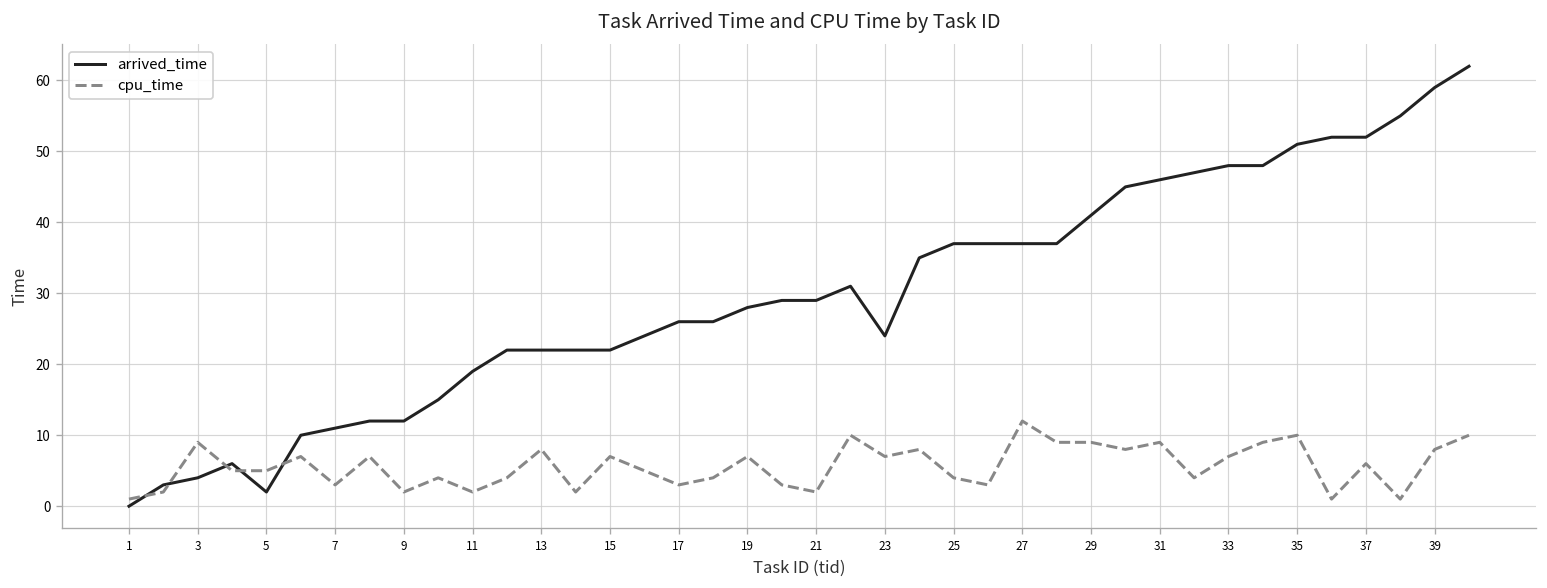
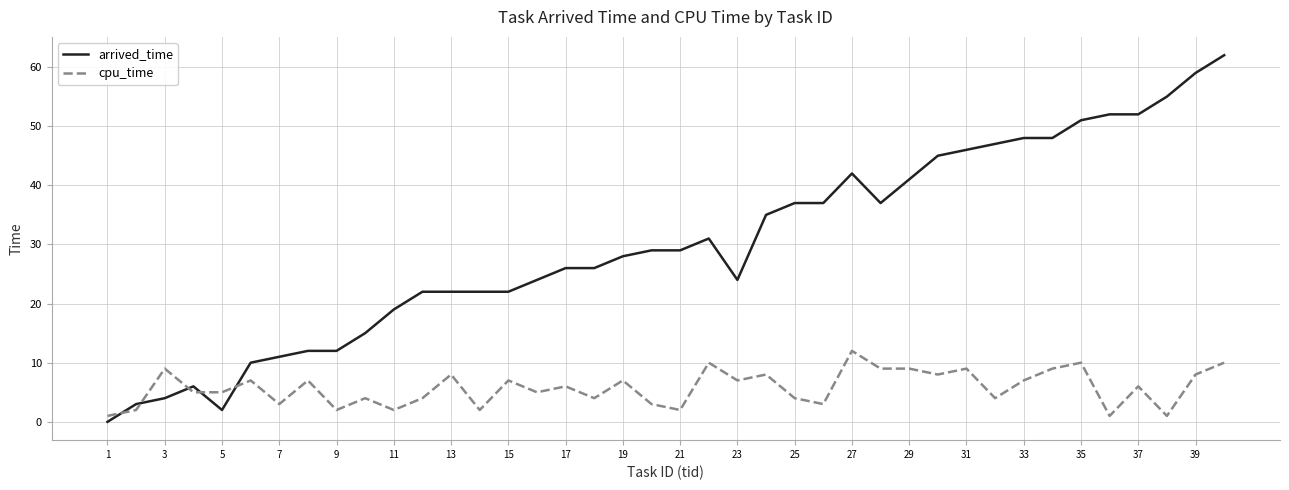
cpu_time, 17: 3 -> 6
arrived_time, 27: 37 -> 42
